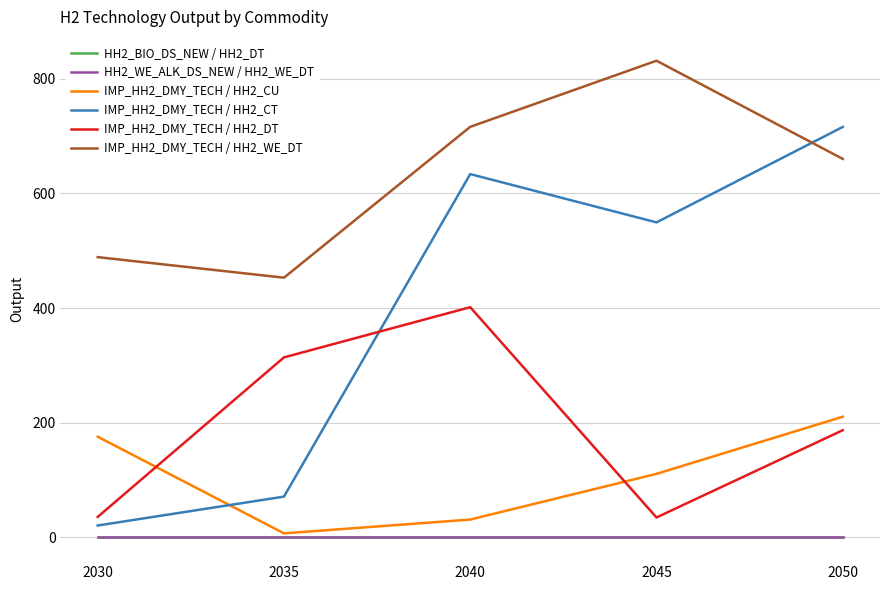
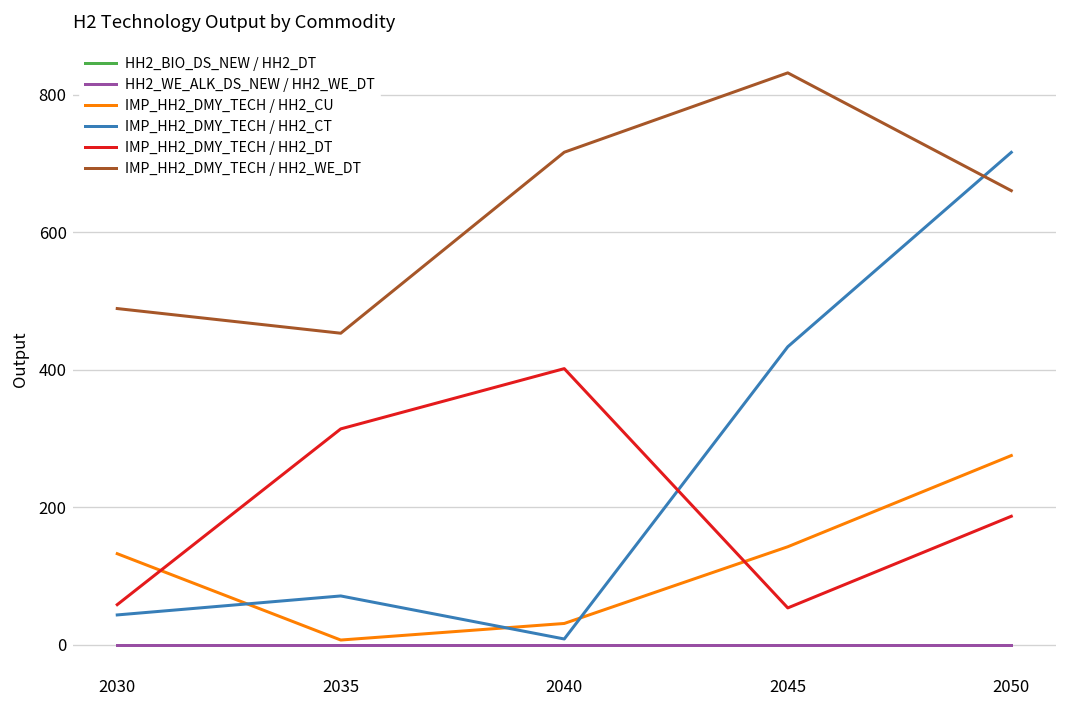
IMP_HH2_DMY_TECH / HH2_CU, 2030: 180 -> 130
IMP_HH2_DMY_TECH / HH2_CT, 2030: 20 -> 40
IMP_HH2_DMY_TECH / HH2_DT, 2030: 40 -> 60
IMP_HH2_DMY_TECH / HH2_CT, 2040: 630 -> 10
IMP_HH2_DMY_TECH / HH2_CU, 2045: 110 -> 140
IMP_HH2_DMY_TECH / HH2_CT, 2045: 550 -> 430
IMP_HH2_DMY_TECH / HH2_DT, 2045: 30 -> 50
IMP_HH2_DMY_TECH / HH2_CU, 2050: 210 -> 280
